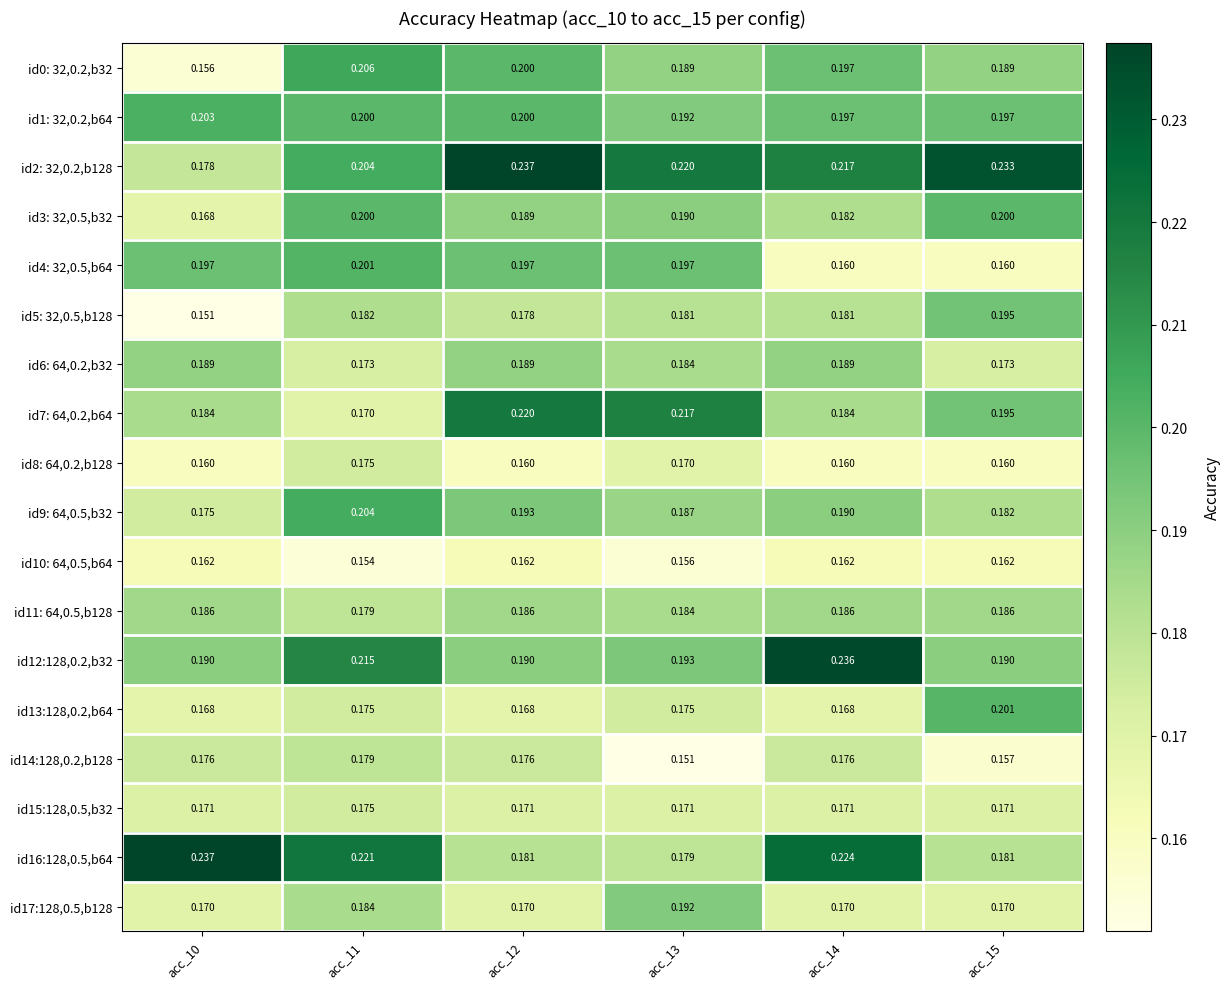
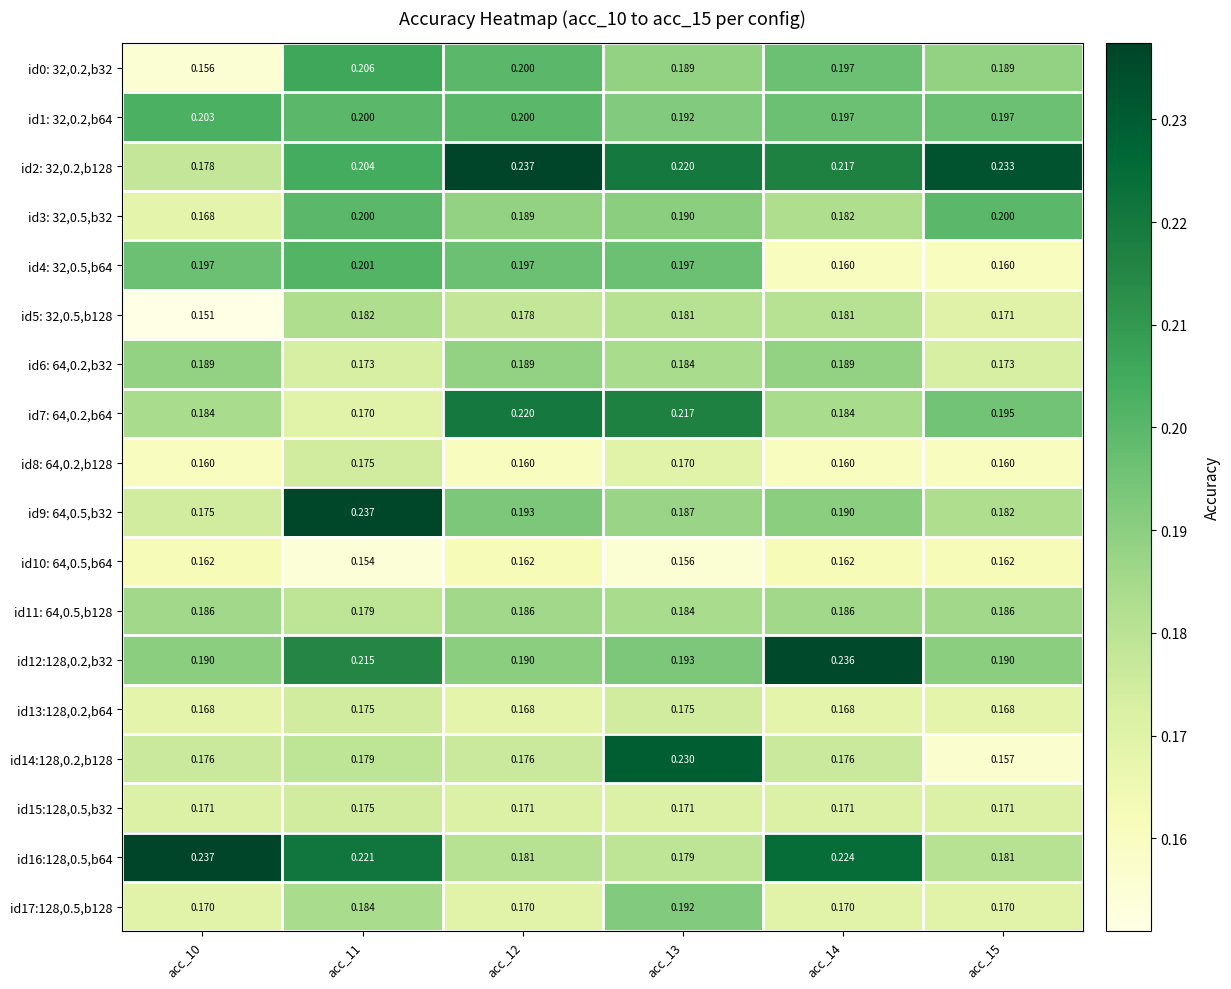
id5: 32,0.5,b128, acc_15: 0.195 -> 0.171
id9: 64,0.5,b32, acc_11: 0.204 -> 0.237
id13:128,0.2,b64, acc_15: 0.201 -> 0.168
id14:128,0.2,b128, acc_13: 0.151 -> 0.230
